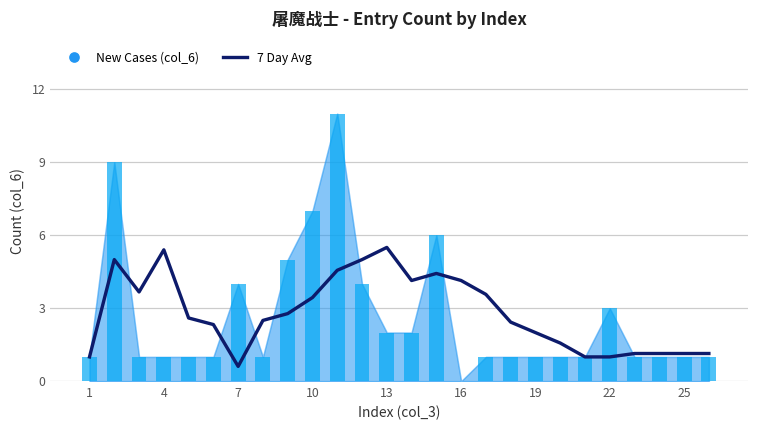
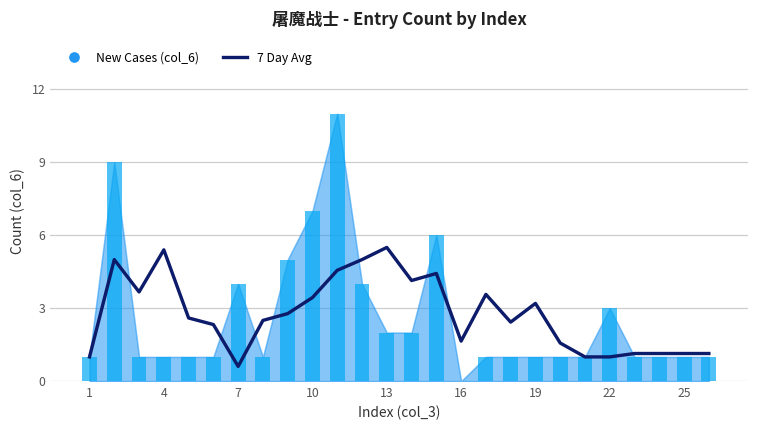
7 Day Avg, 16: 4.1 -> 1.7
7 Day Avg, 19: 2.0 -> 3.2
